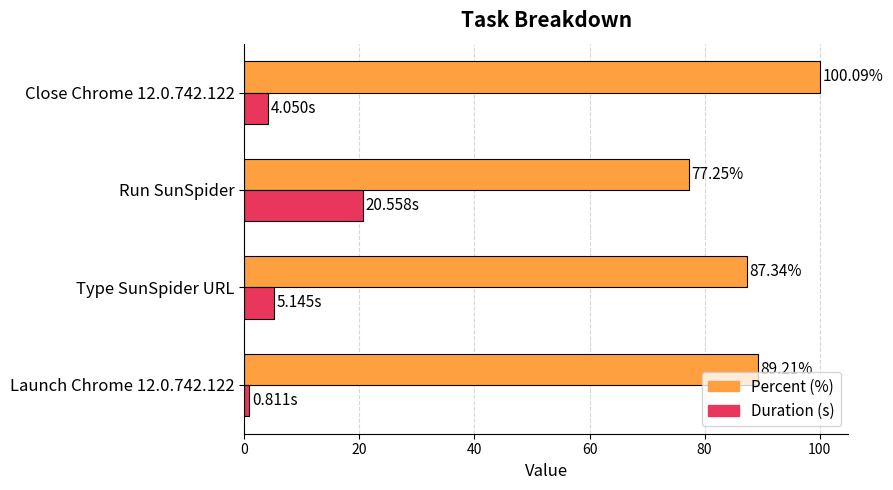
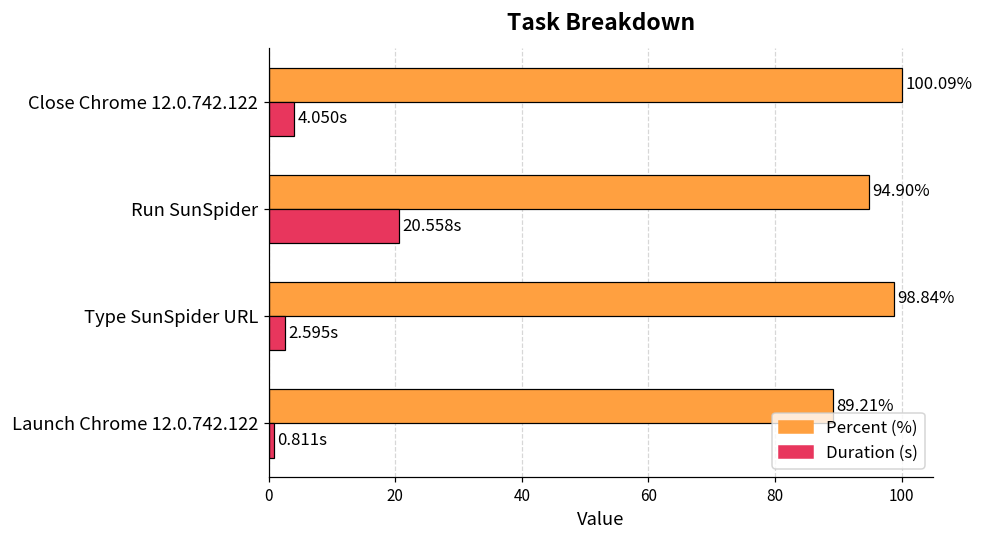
Percent (%), Run SunSpider: 77.25% -> 94.90%
Percent (%), Type SunSpider URL: 87.34% -> 98.84%
Duration (s), Type SunSpider URL: 5.145s -> 2.595s
